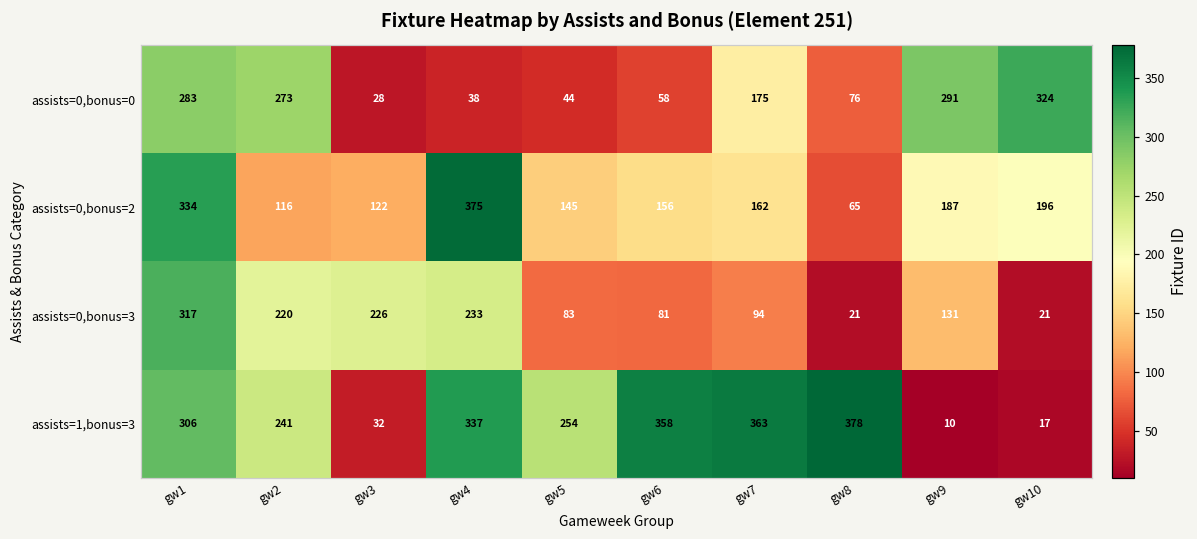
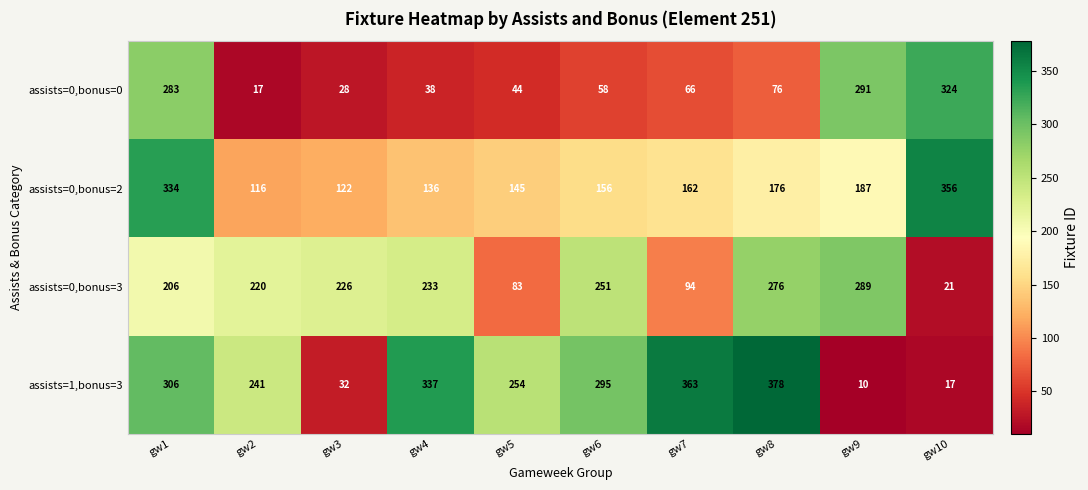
assists=0,bonus=0, gw2: 273 -> 17
assists=0,bonus=0, gw7: 175 -> 66
assists=0,bonus=2, gw4: 375 -> 136
assists=0,bonus=2, gw8: 65 -> 176
assists=0,bonus=2, gw10: 196 -> 356
assists=0,bonus=3, gw1: 317 -> 206
assists=0,bonus=3, gw6: 81 -> 251
assists=0,bonus=3, gw8: 21 -> 276
assists=0,bonus=3, gw9: 131 -> 289
assists=1,bonus=3, gw6: 358 -> 295
